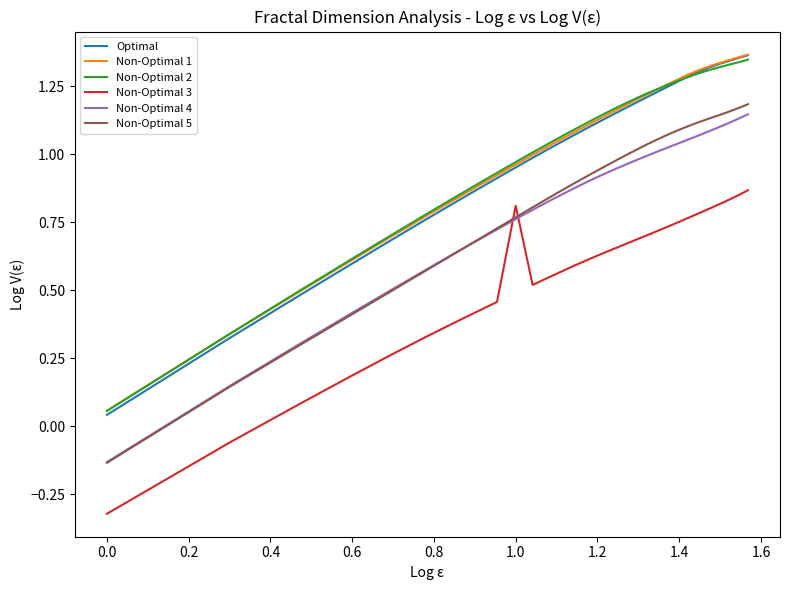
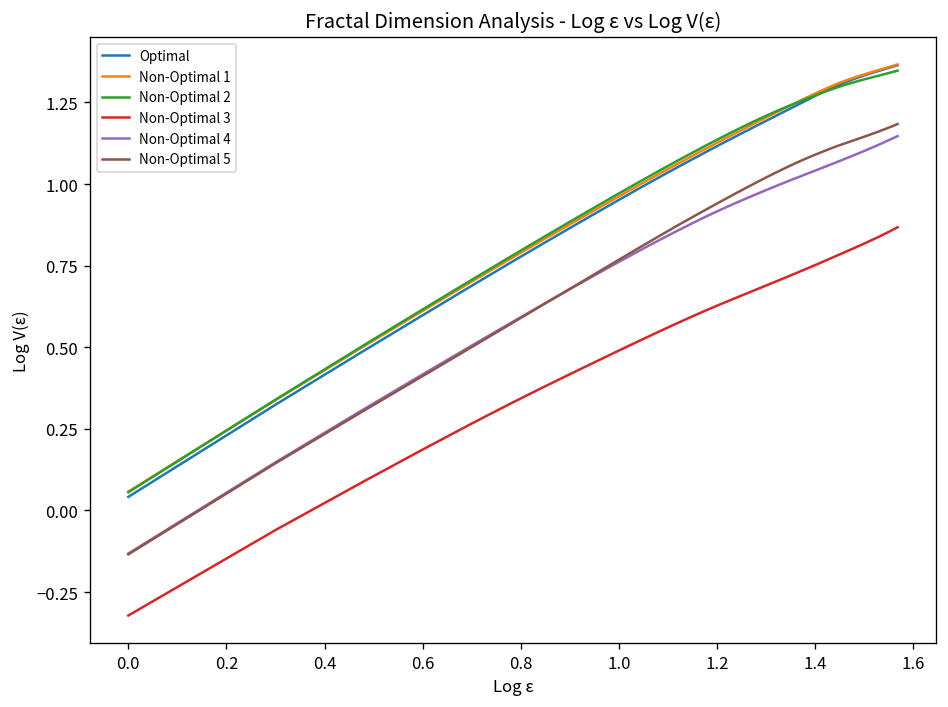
Non-Optimal 3, 1.0: 0.81 -> 0.49
